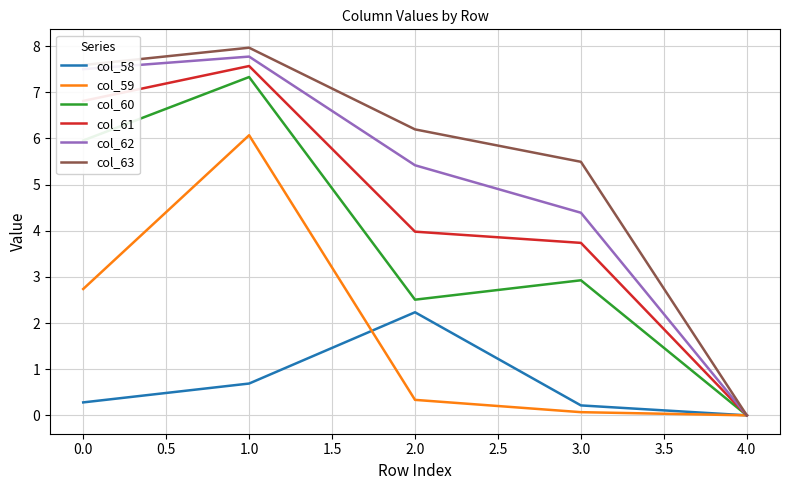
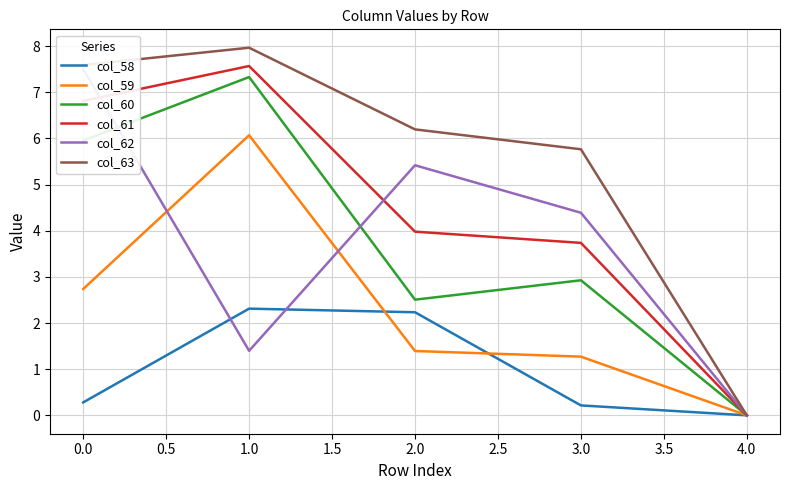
col_58, 1.0: 0.7 -> 2.3
col_62, 1.0: 7.8 -> 1.4
col_59, 2.0: 0.3 -> 1.4
col_59, 3.0: 0.1 -> 1.3
col_63, 3.0: 5.5 -> 5.8
